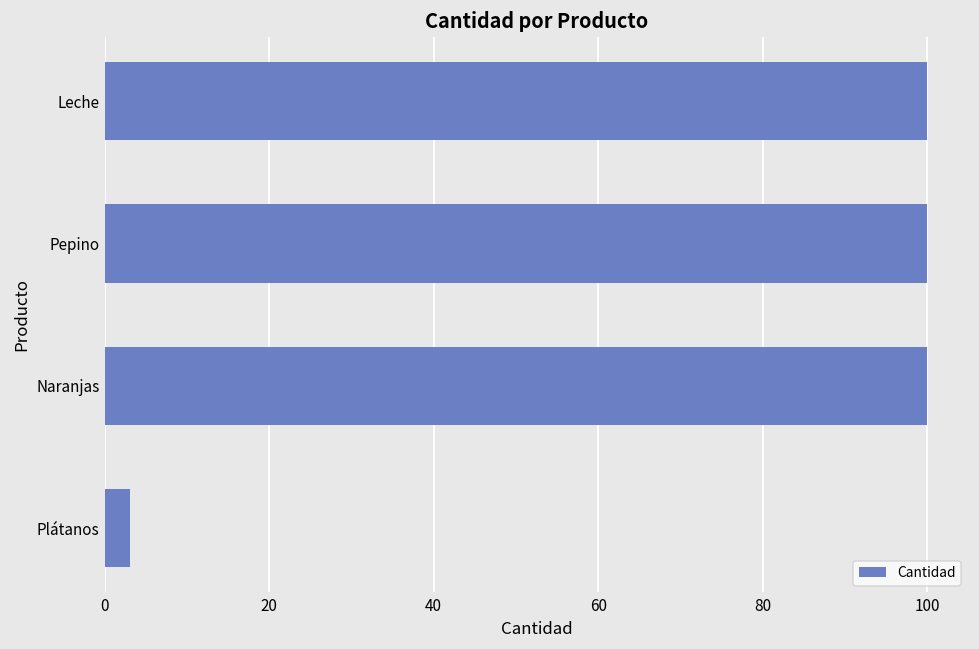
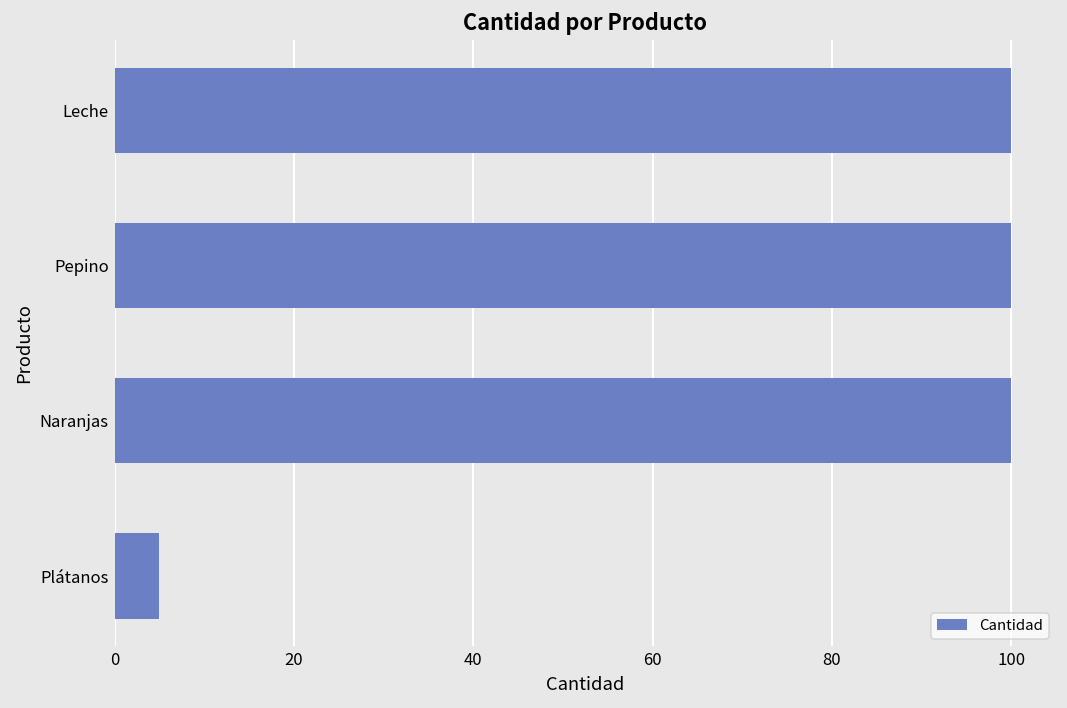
Plátanos: 3 -> 5
